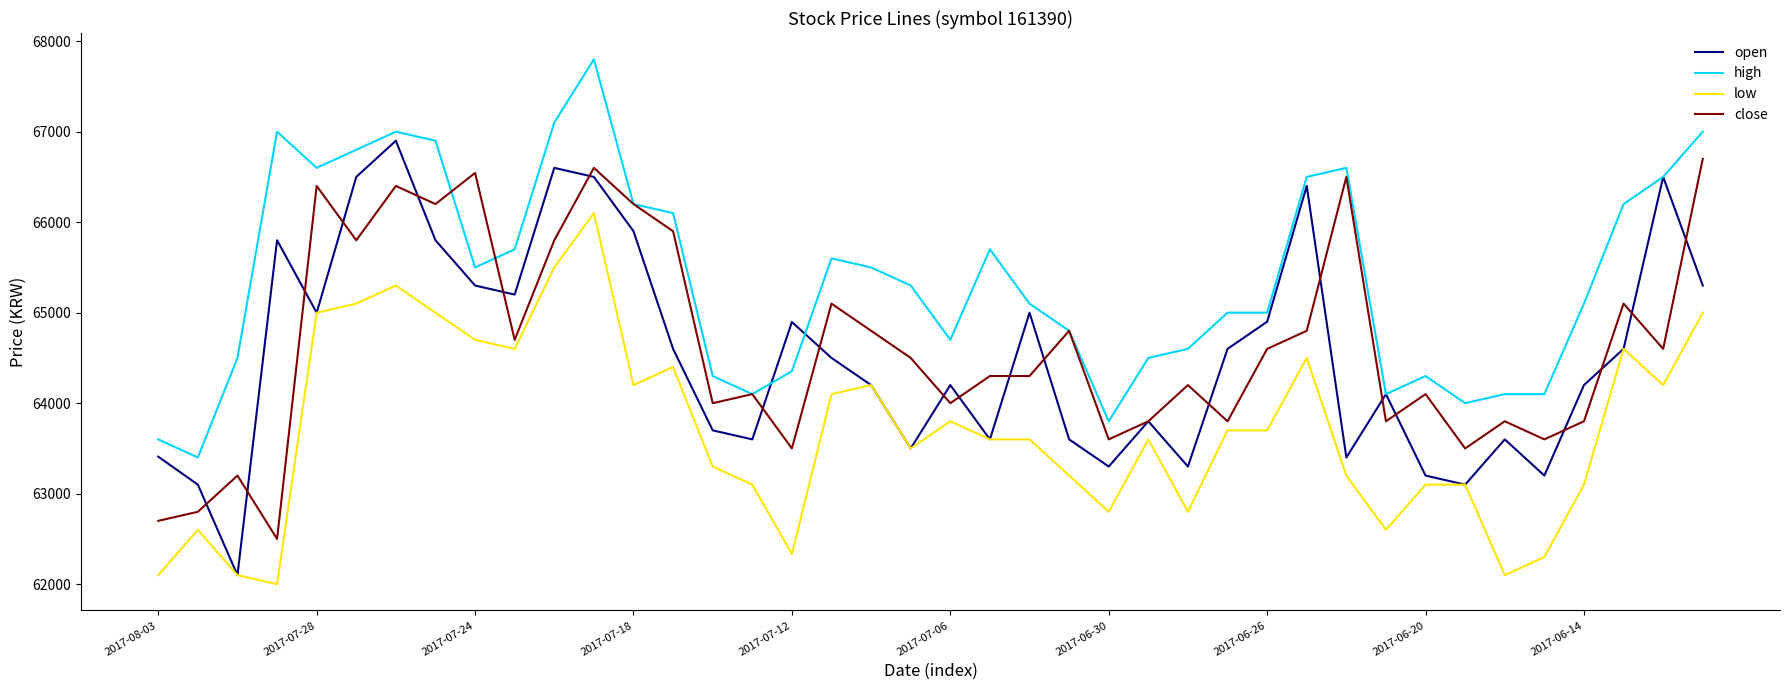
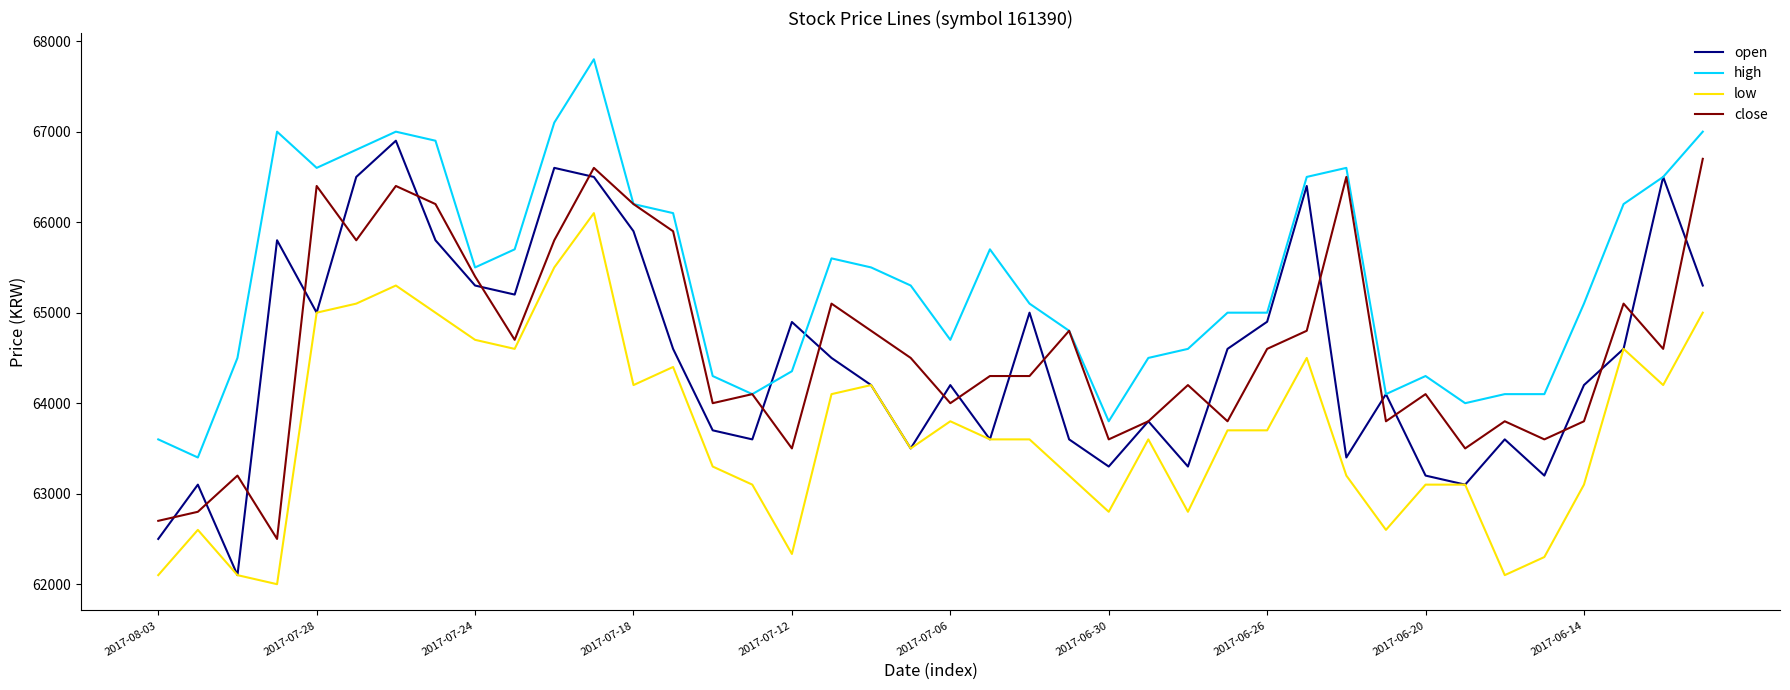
open, 2017-08-03: 63400 -> 62500
close, 2017-07-24: 66500 -> 65400
